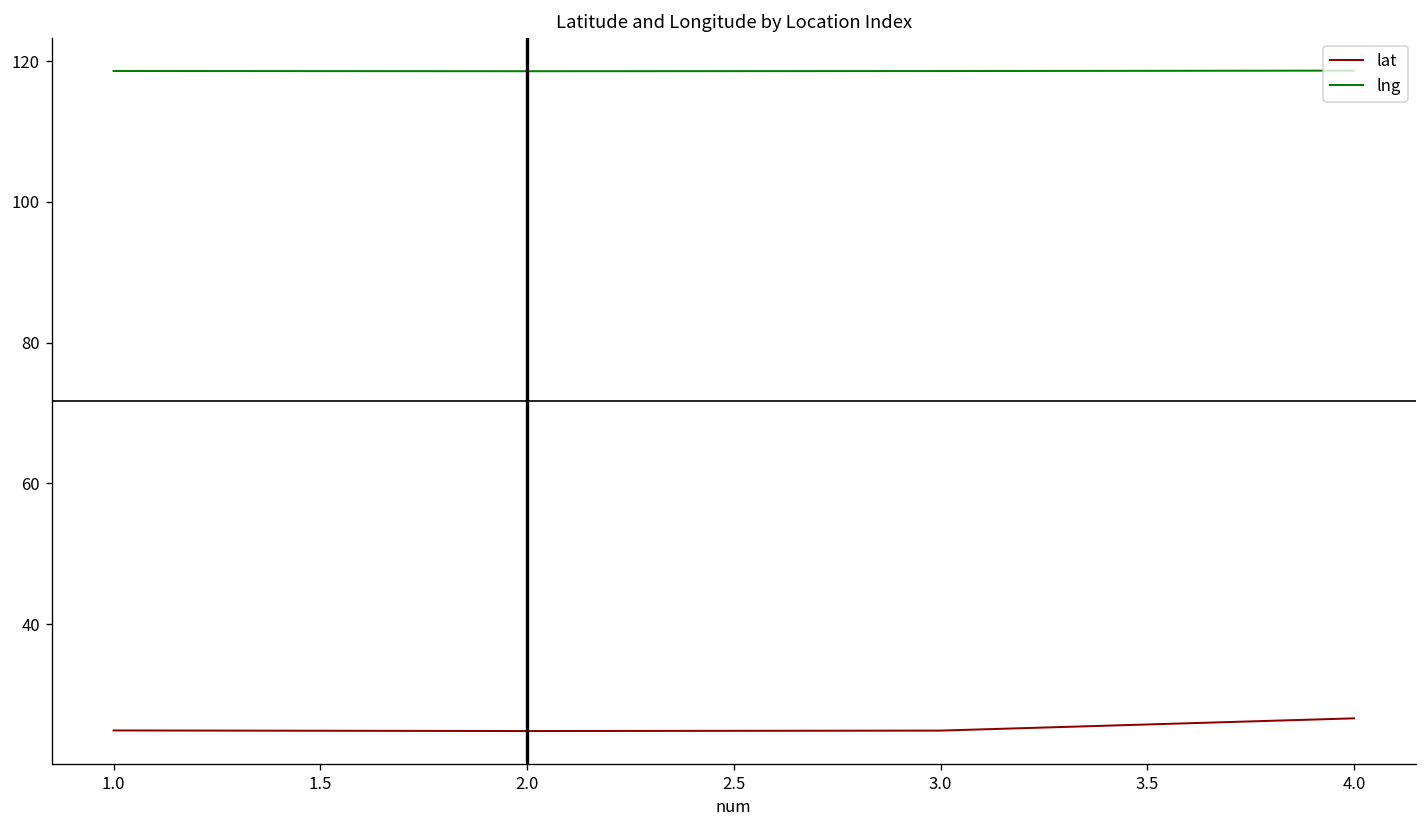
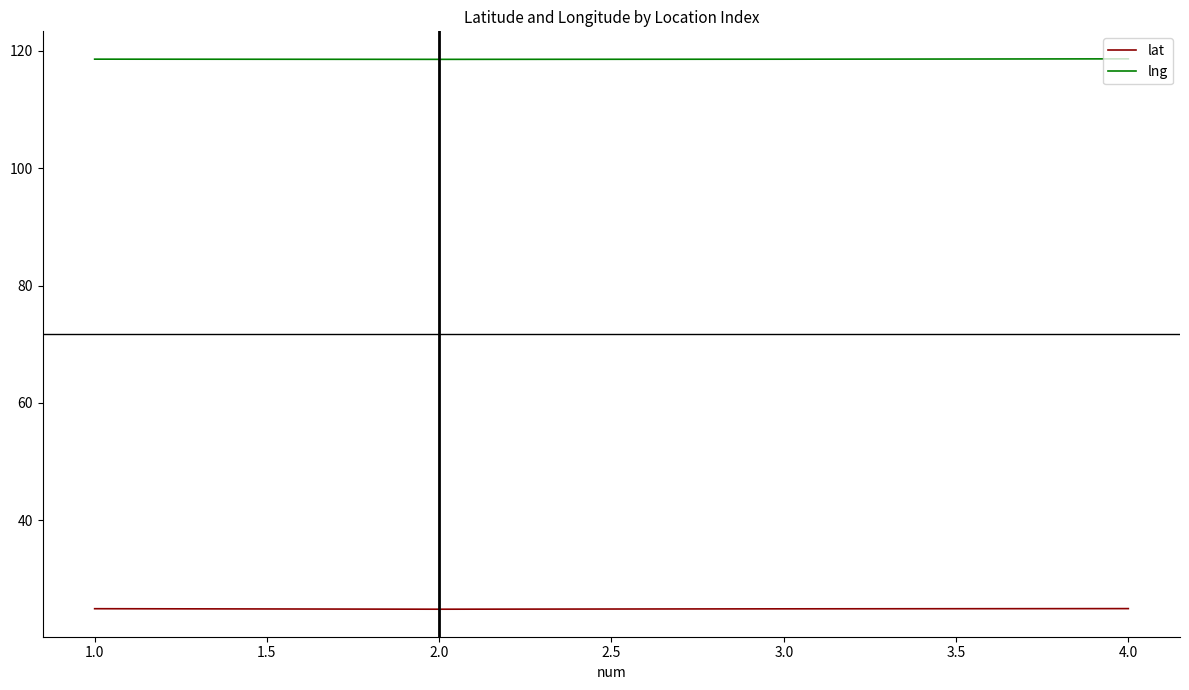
lat, 4.0: 27 -> 25
